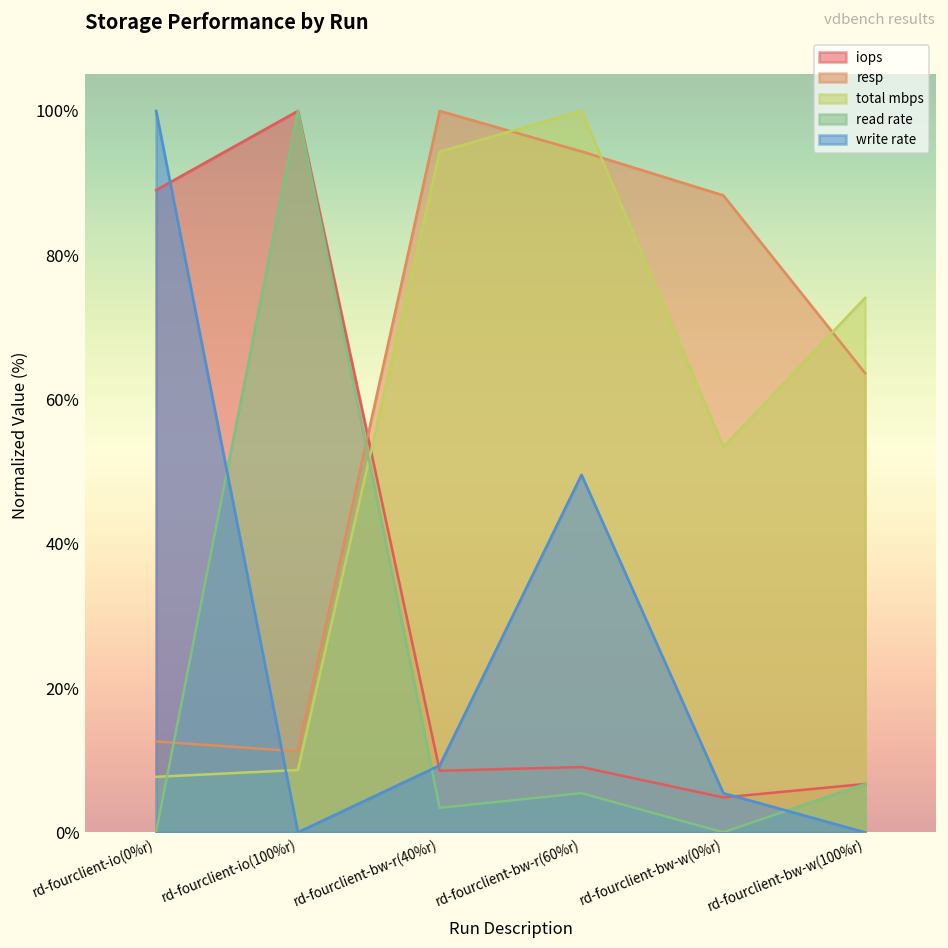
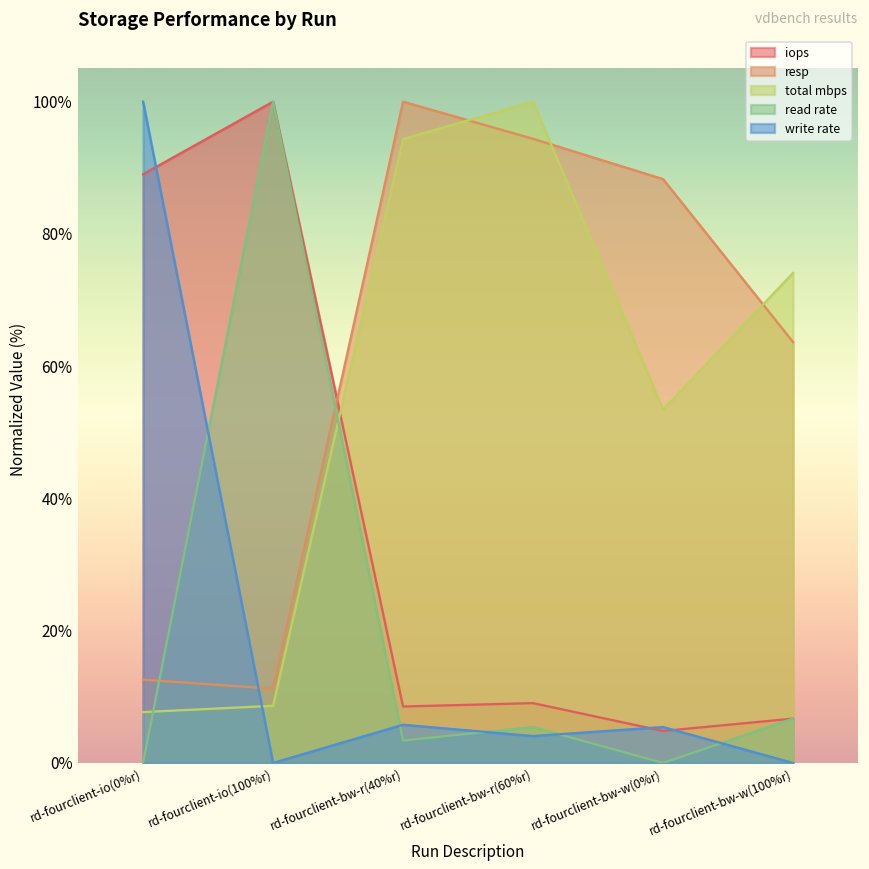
write rate, rd-fourclient-bw-r(40%r): 9% -> 6%
write rate, rd-fourclient-bw-r(60%r): 50% -> 4%
